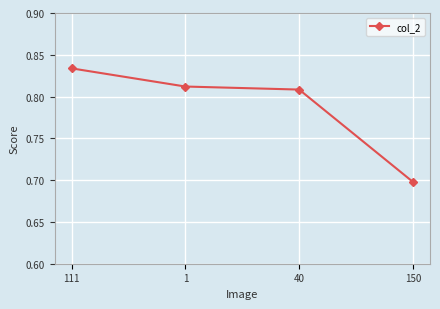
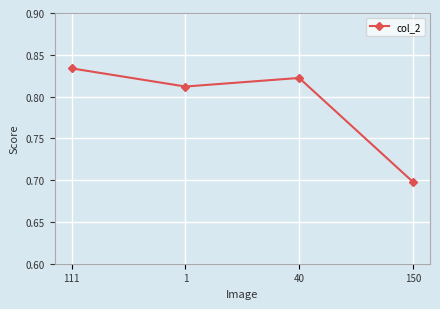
40: 0.81 -> 0.82
